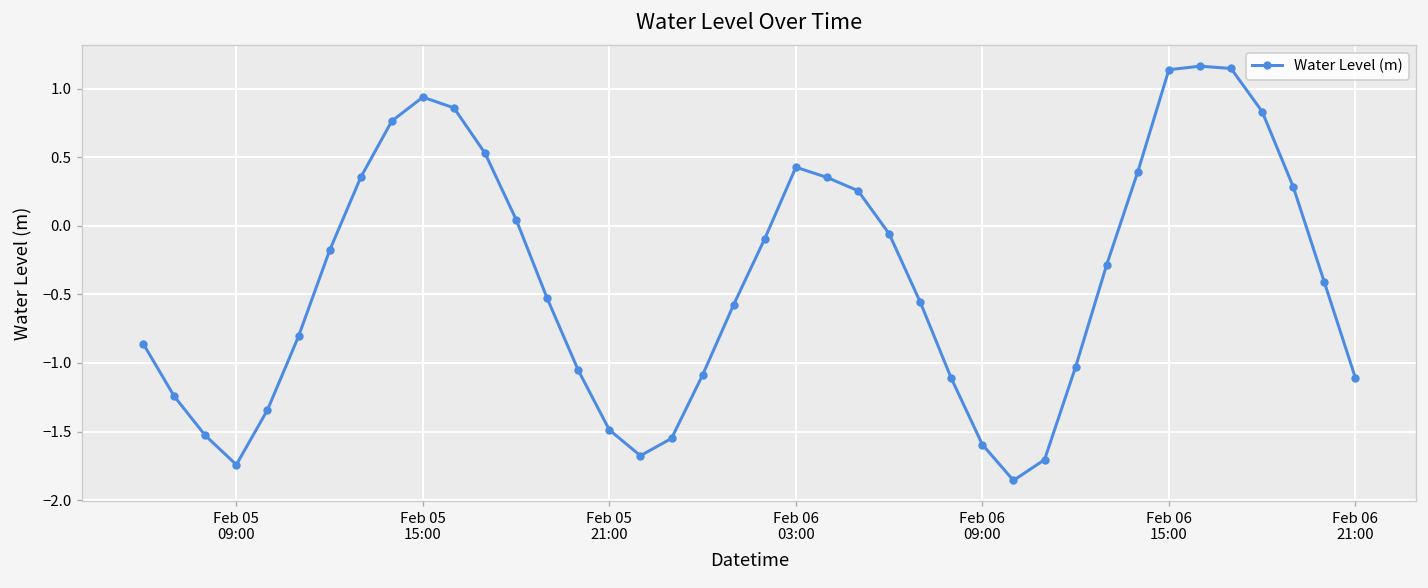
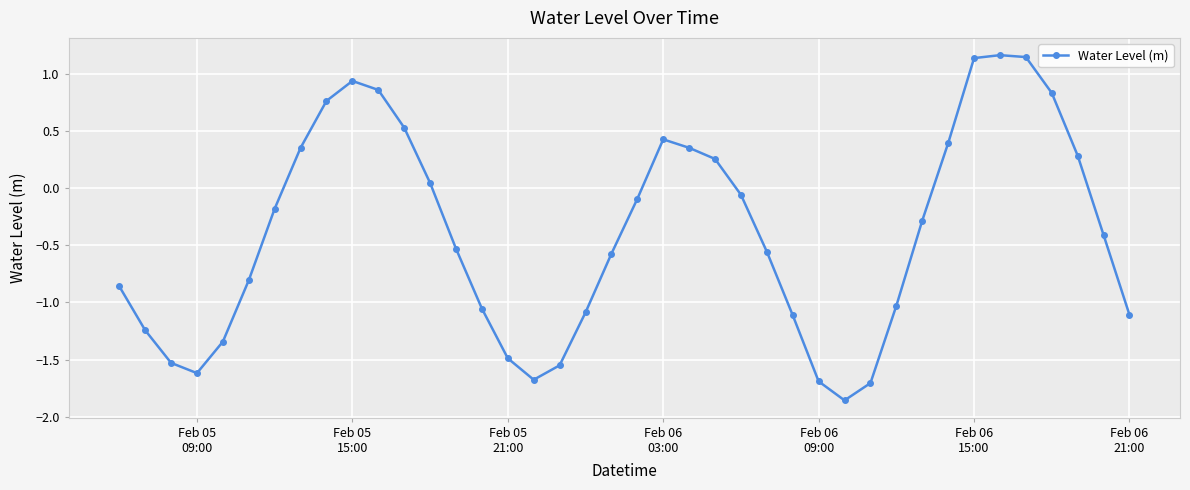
Feb 05 09:00: -1.74 -> -1.62
Feb 06 09:00: -1.59 -> -1.69
